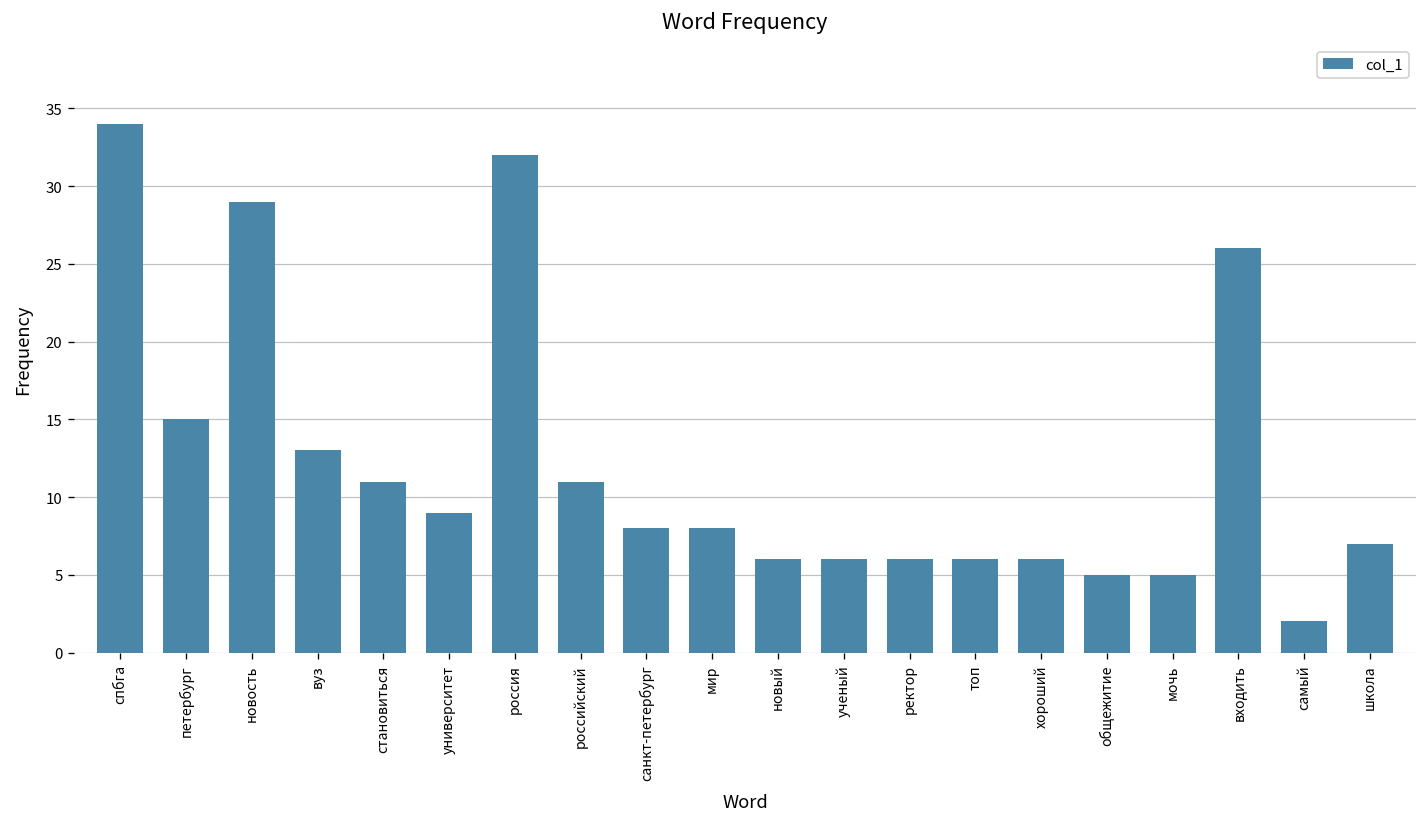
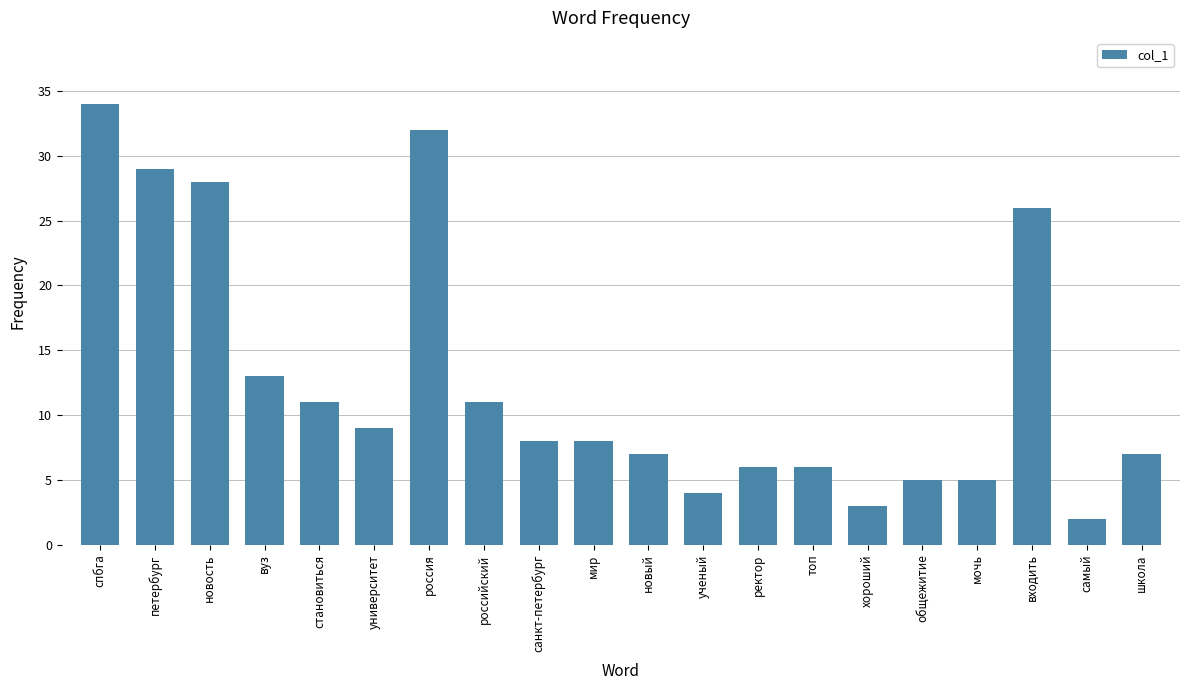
петербург: 15 -> 29
новость: 29 -> 28
новый: 6 -> 7
ученый: 6 -> 4
хороший: 6 -> 3
